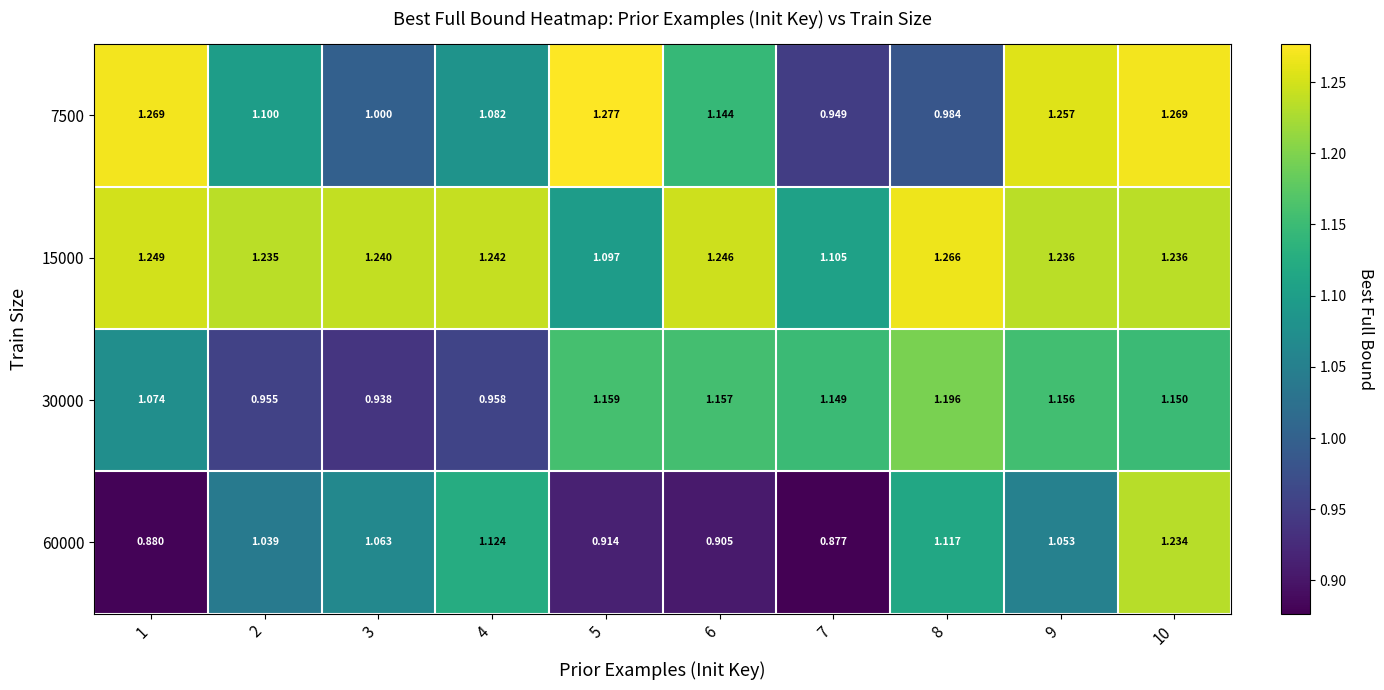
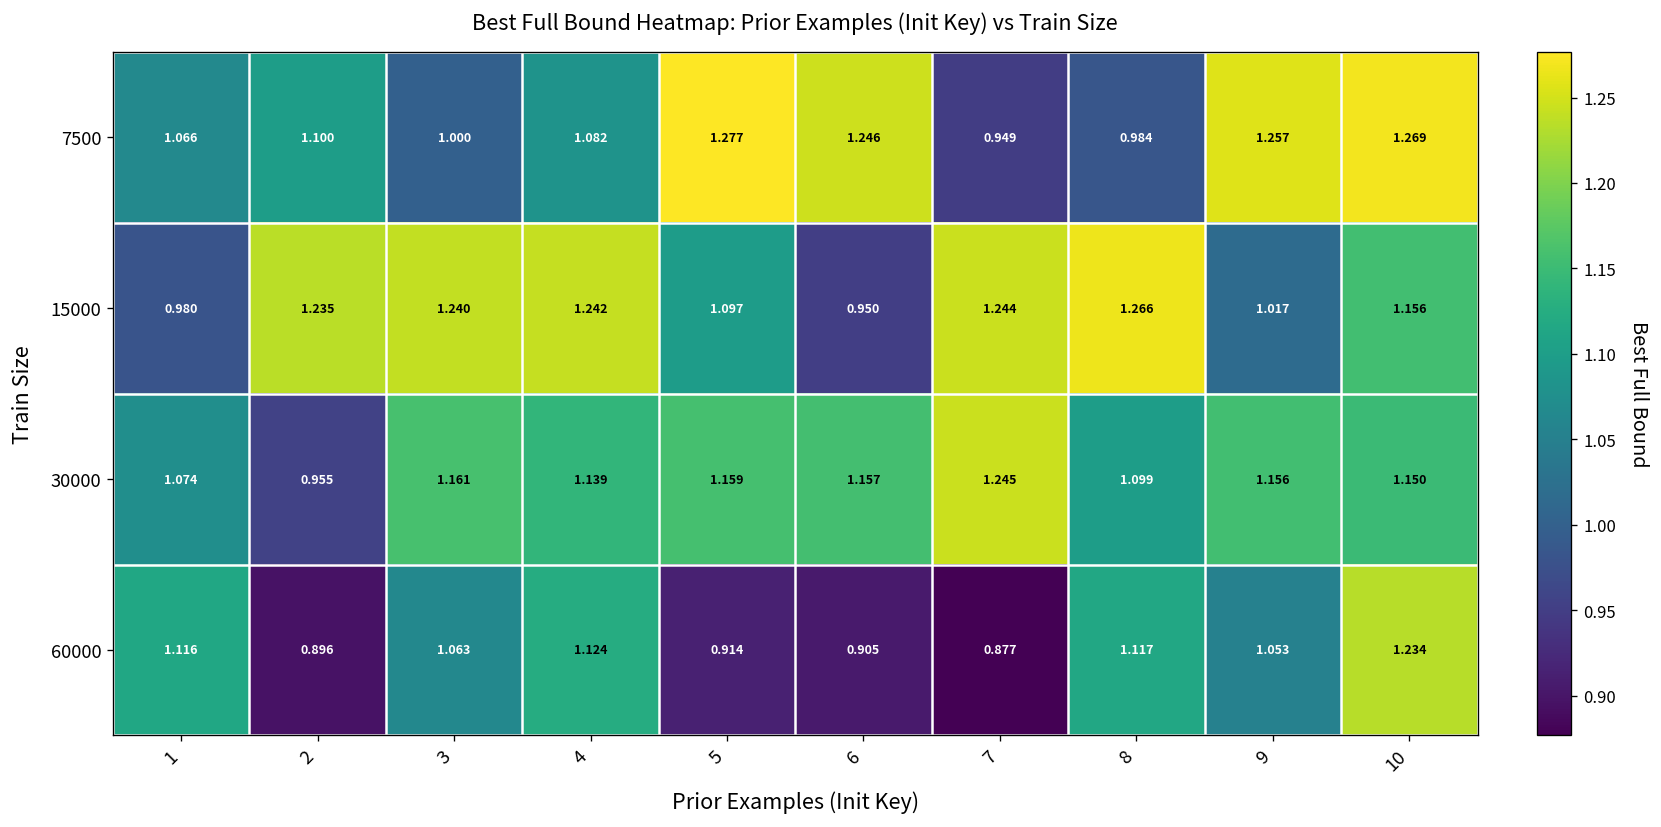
7500, 1: 1.269 -> 1.066
7500, 6: 1.144 -> 1.246
15000, 1: 1.249 -> 0.980
15000, 6: 1.246 -> 0.950
15000, 7: 1.105 -> 1.244
15000, 9: 1.236 -> 1.017
15000, 10: 1.236 -> 1.156
30000, 3: 0.938 -> 1.161
30000, 4: 0.958 -> 1.139
30000, 7: 1.149 -> 1.245
30000, 8: 1.196 -> 1.099
60000, 1: 0.880 -> 1.116
60000, 2: 1.039 -> 0.896
